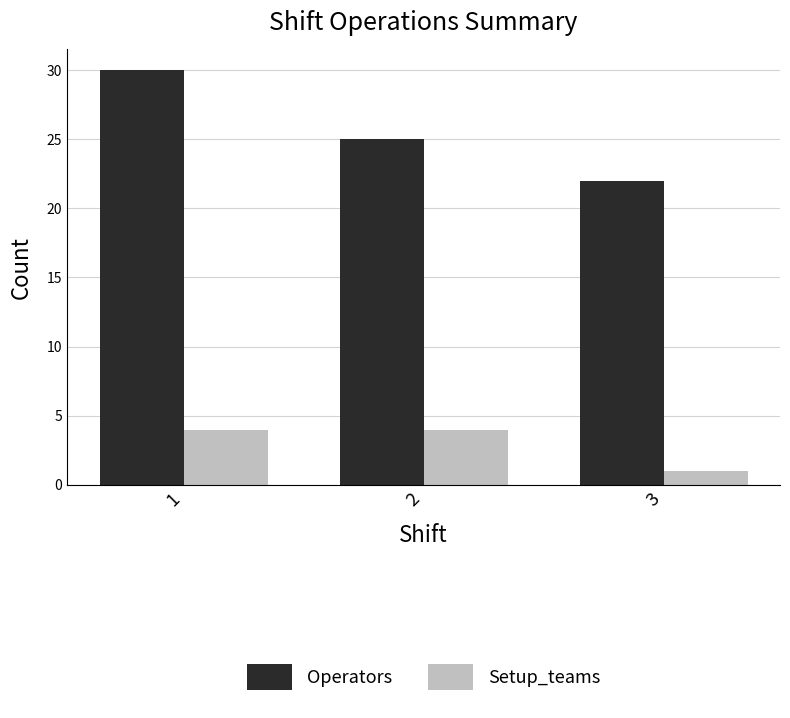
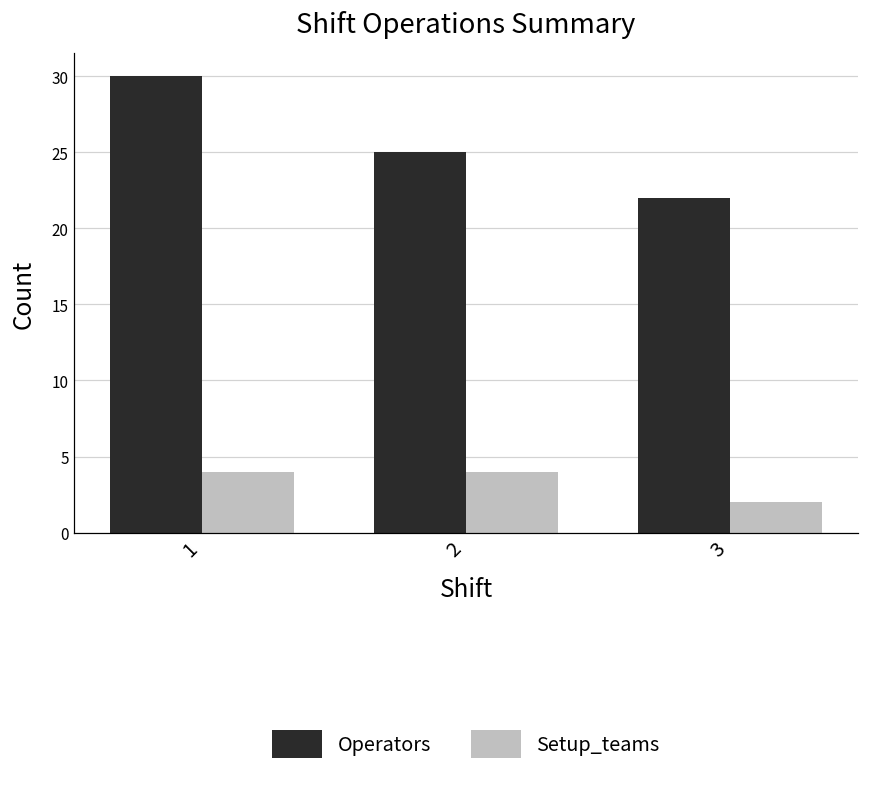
Setup_teams, 3: 1 -> 2
